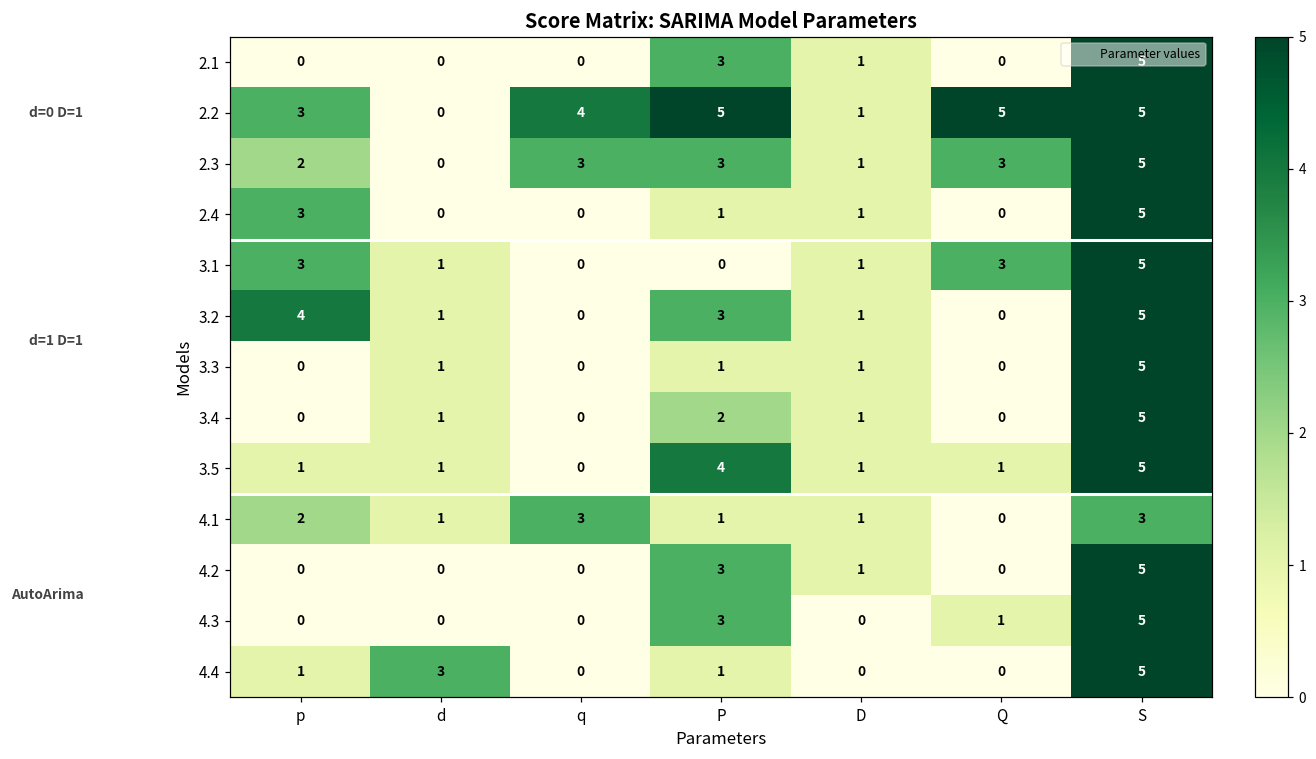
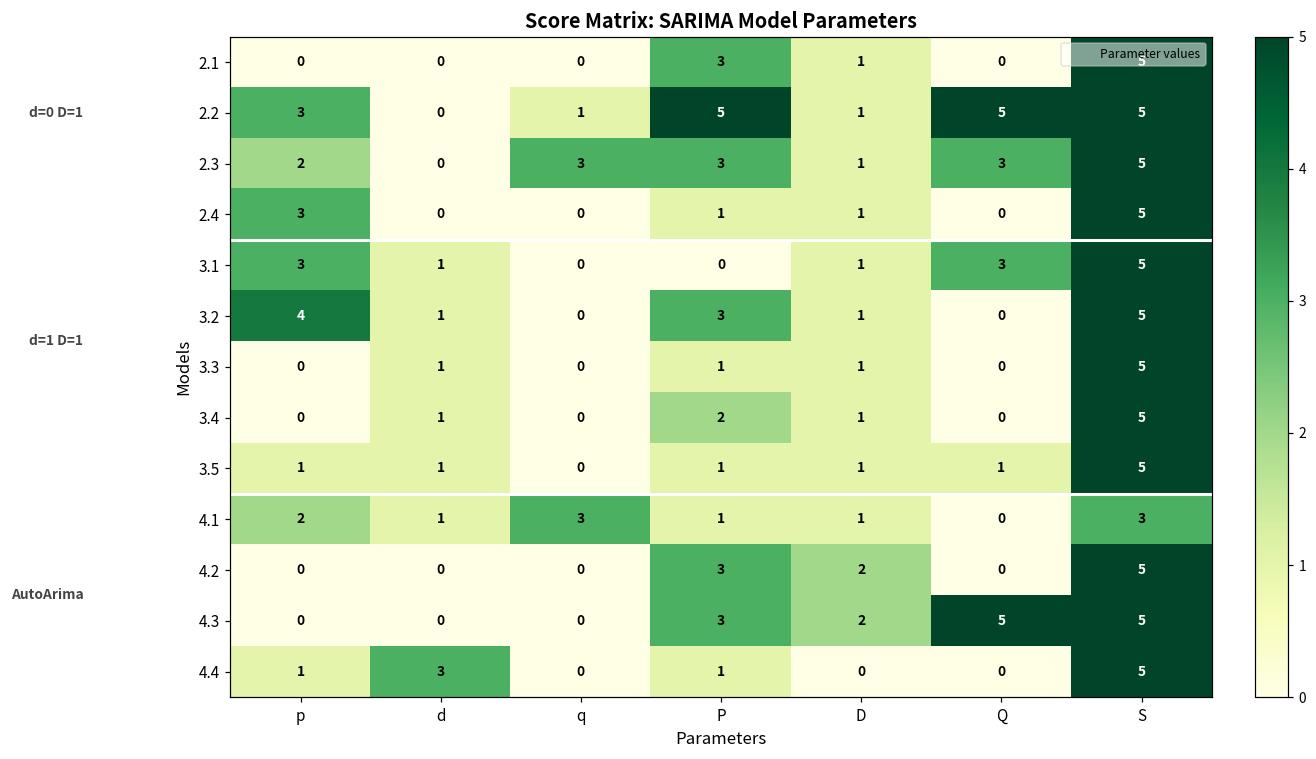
2.2, q: 4 -> 1
3.5, P: 4 -> 1
4.2, D: 1 -> 2
4.3, D: 0 -> 2
4.3, Q: 1 -> 5
